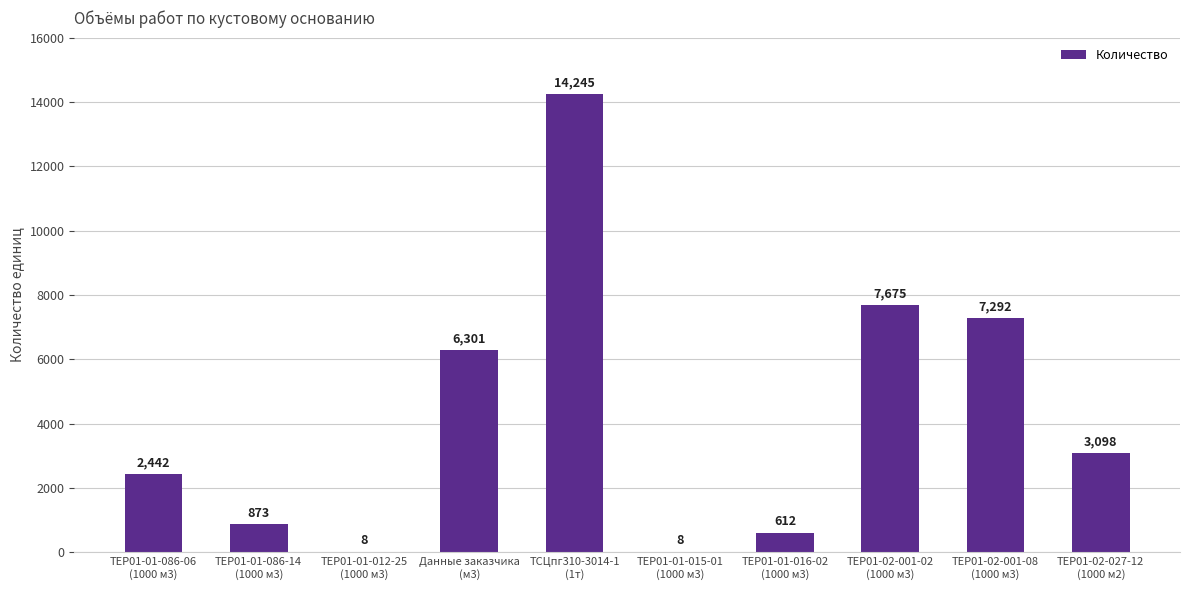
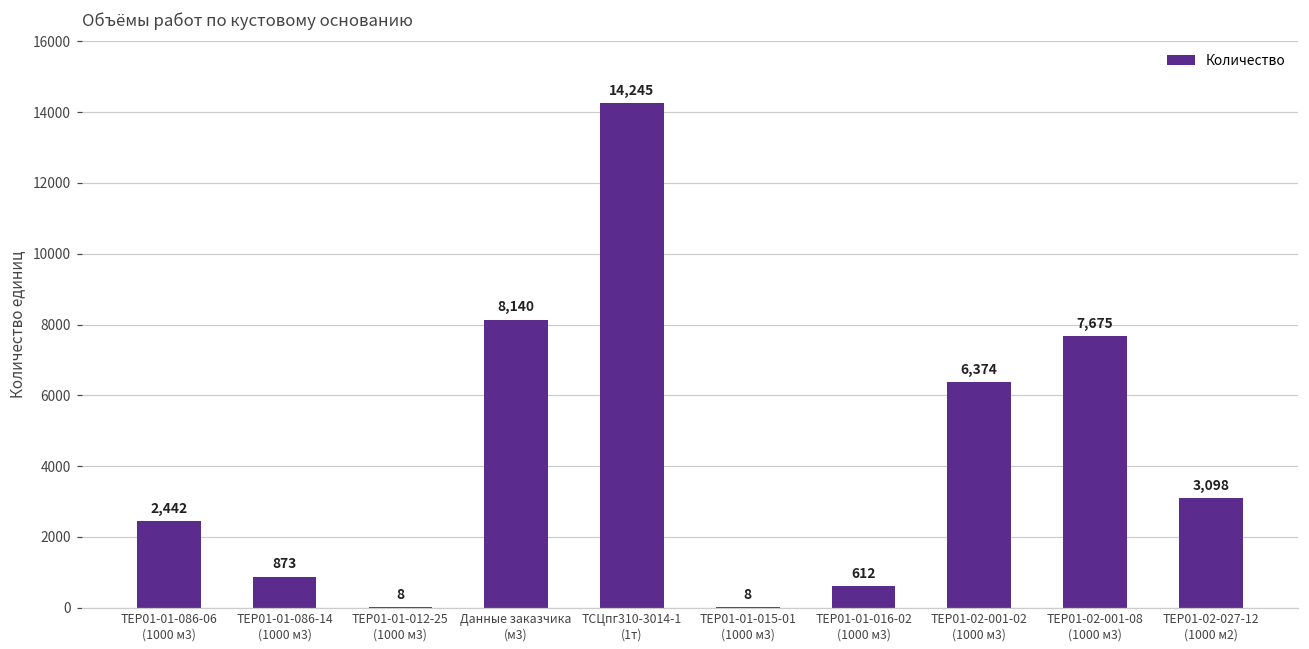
Данные заказчика (м3): 6,301 -> 8,140
ТЕР01-02-001-02 (1000 м3): 7,675 -> 6,374
ТЕР01-02-001-08 (1000 м3): 7,292 -> 7,675
